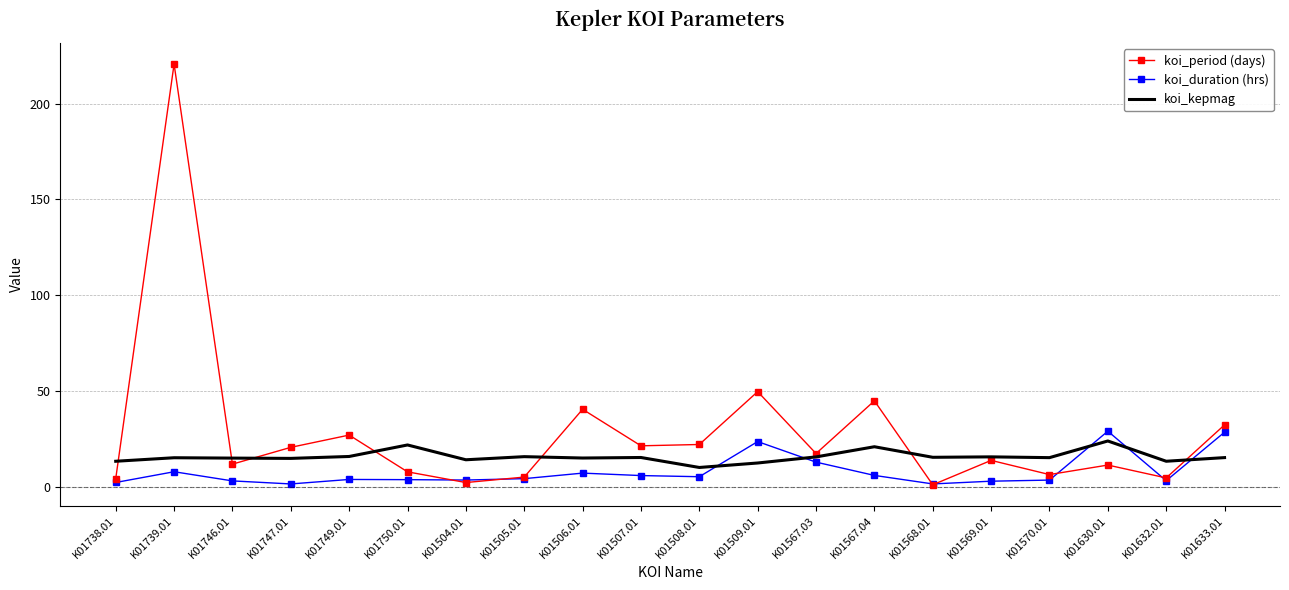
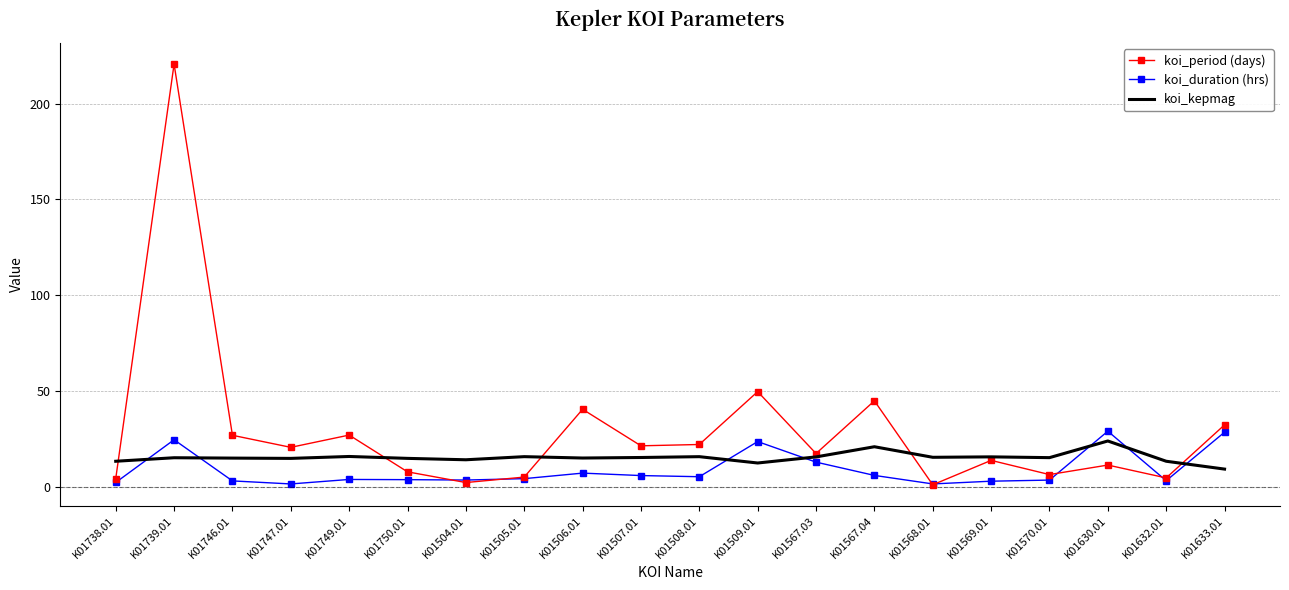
koi_duration (hrs), K01739.01: 8 -> 25
koi_period (days), K01746.01: 12 -> 27
koi_kepmag, K01750.01: 22 -> 15
koi_kepmag, K01508.01: 10 -> 16
koi_kepmag, K01633.01: 15 -> 9
